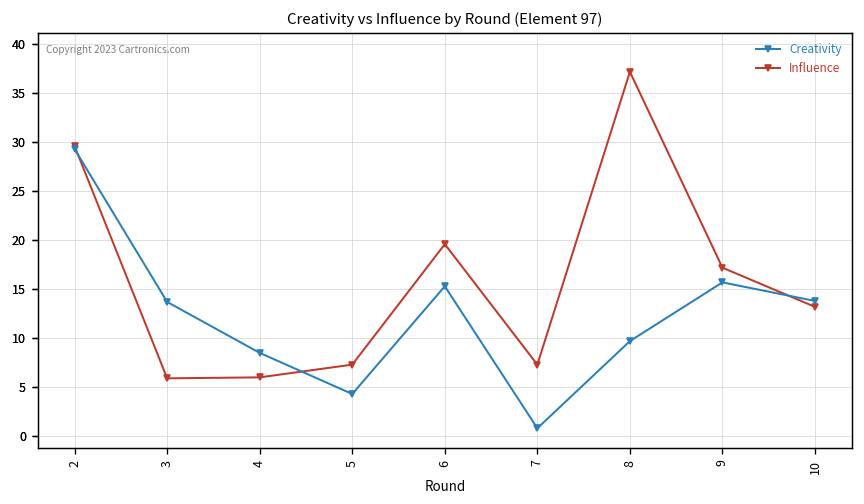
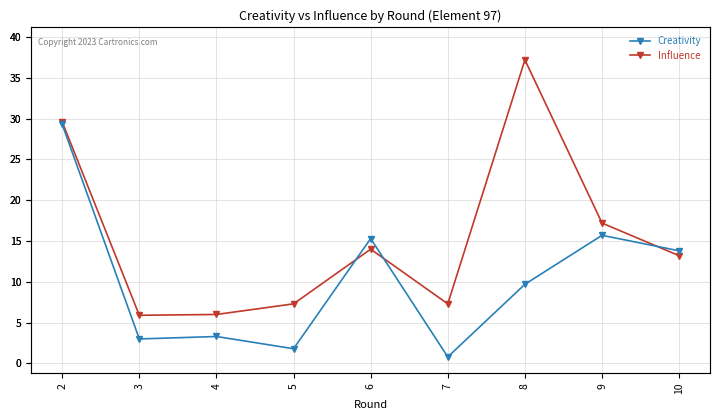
Creativity, 3: 14 -> 3
Creativity, 4: 9 -> 3
Creativity, 5: 4 -> 2
Influence, 6: 20 -> 14
